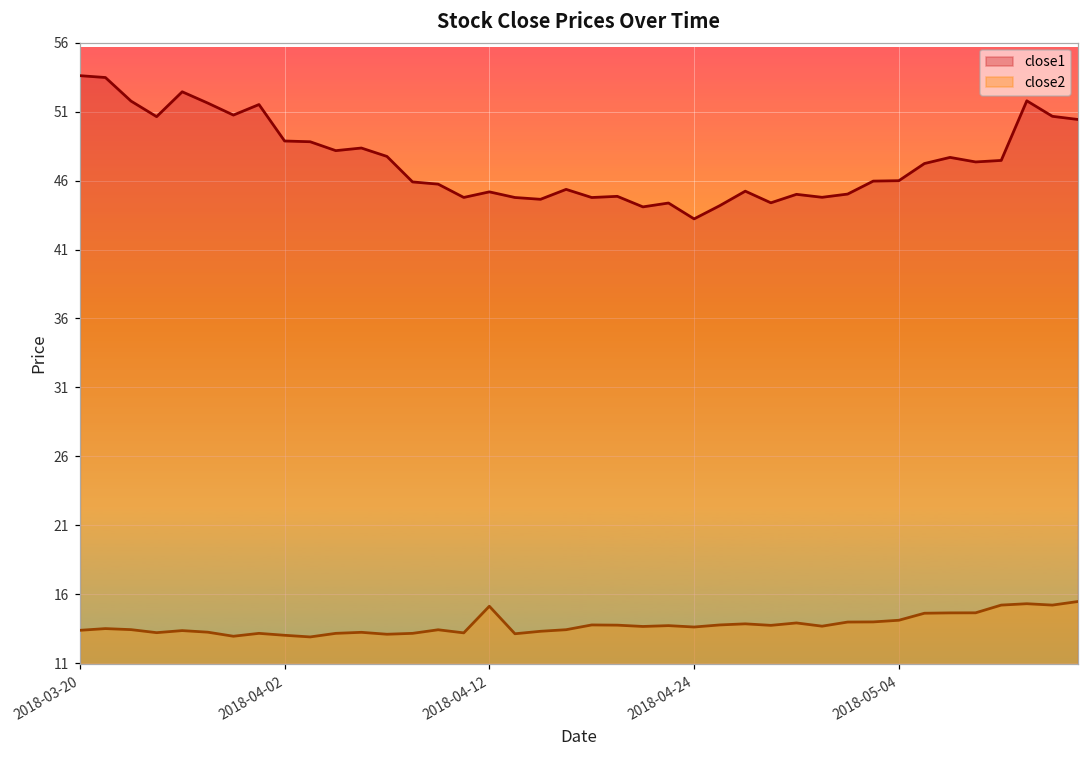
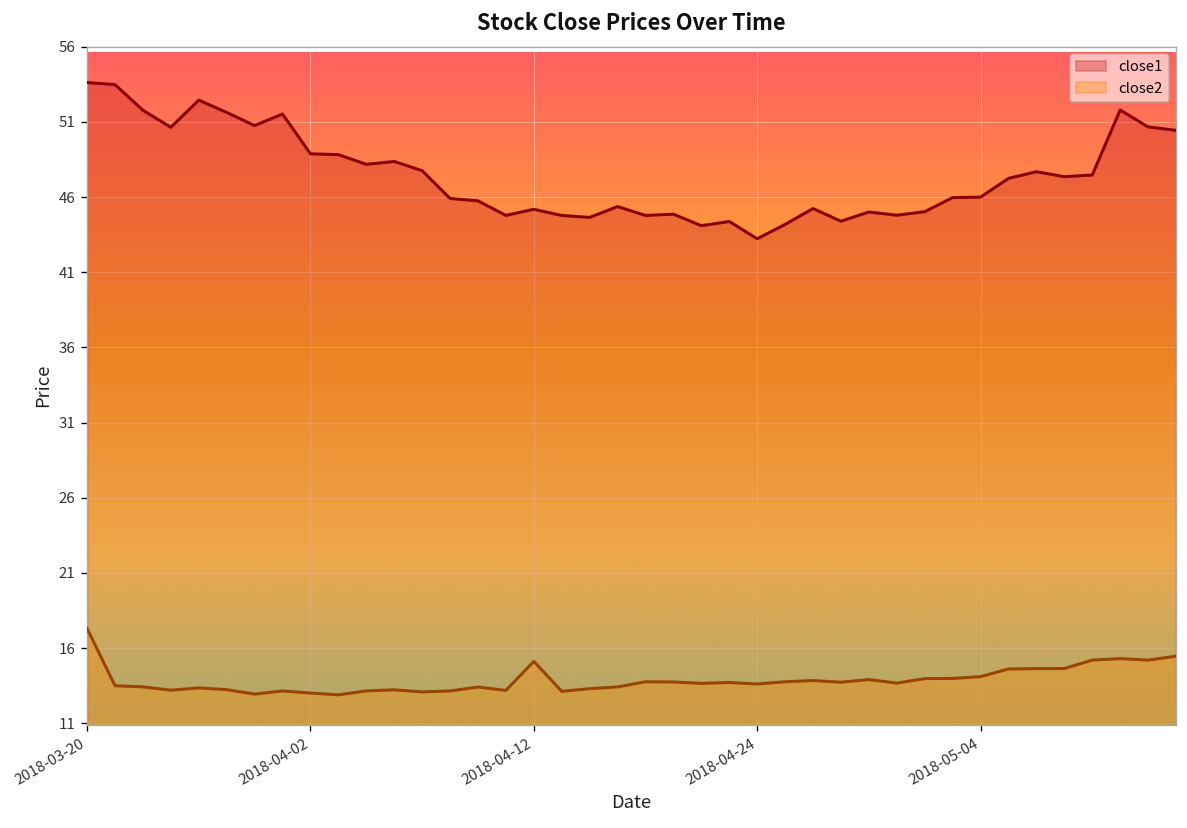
close2, 2018-03-20: 13.4 -> 17.3
